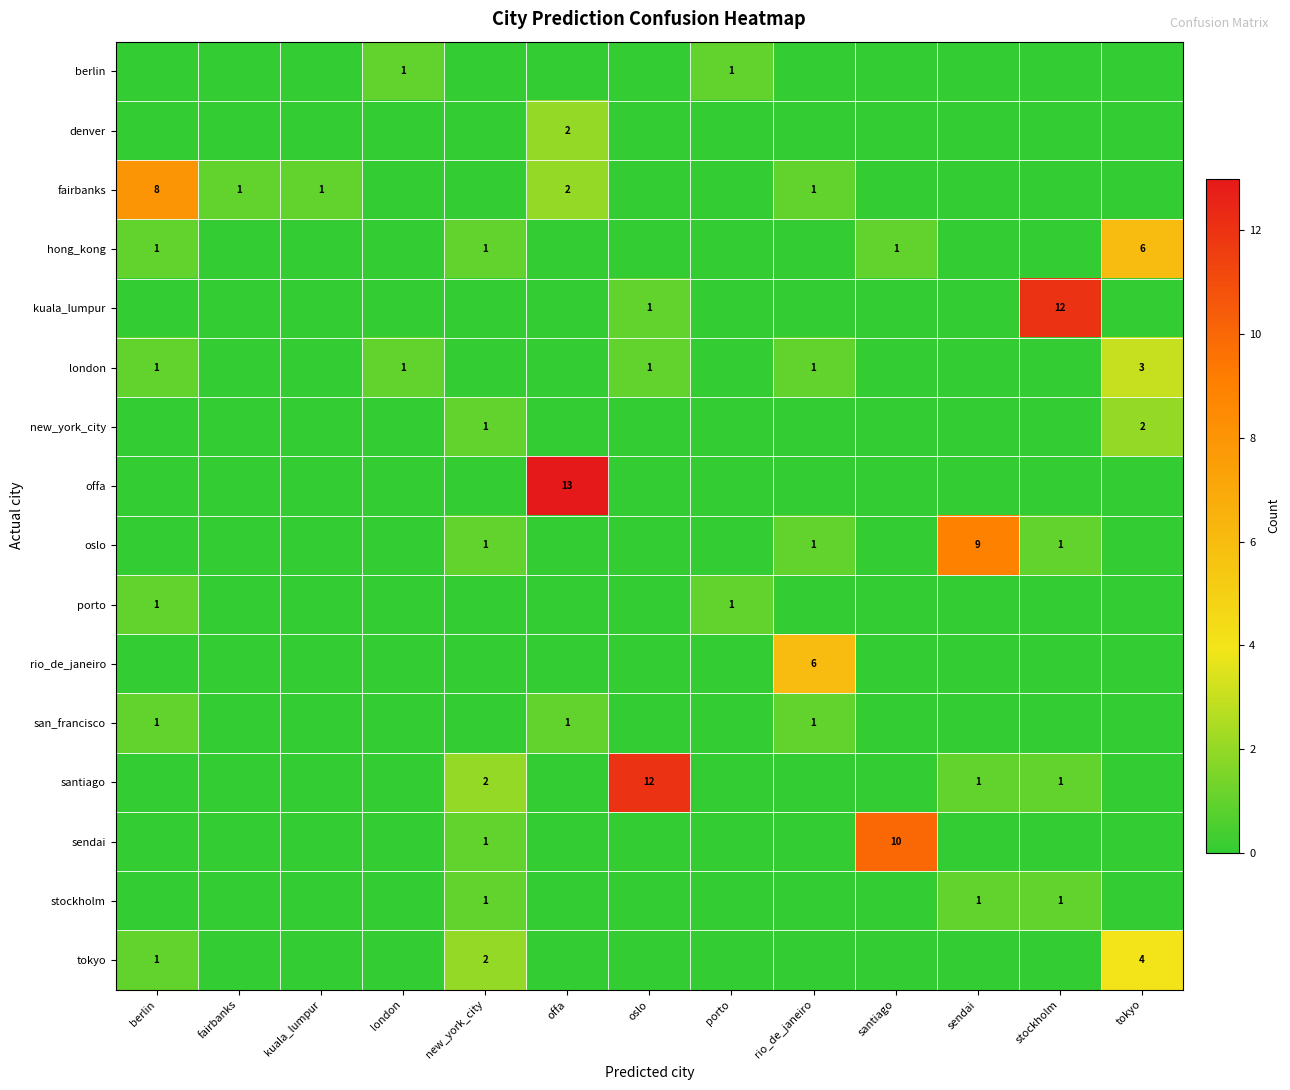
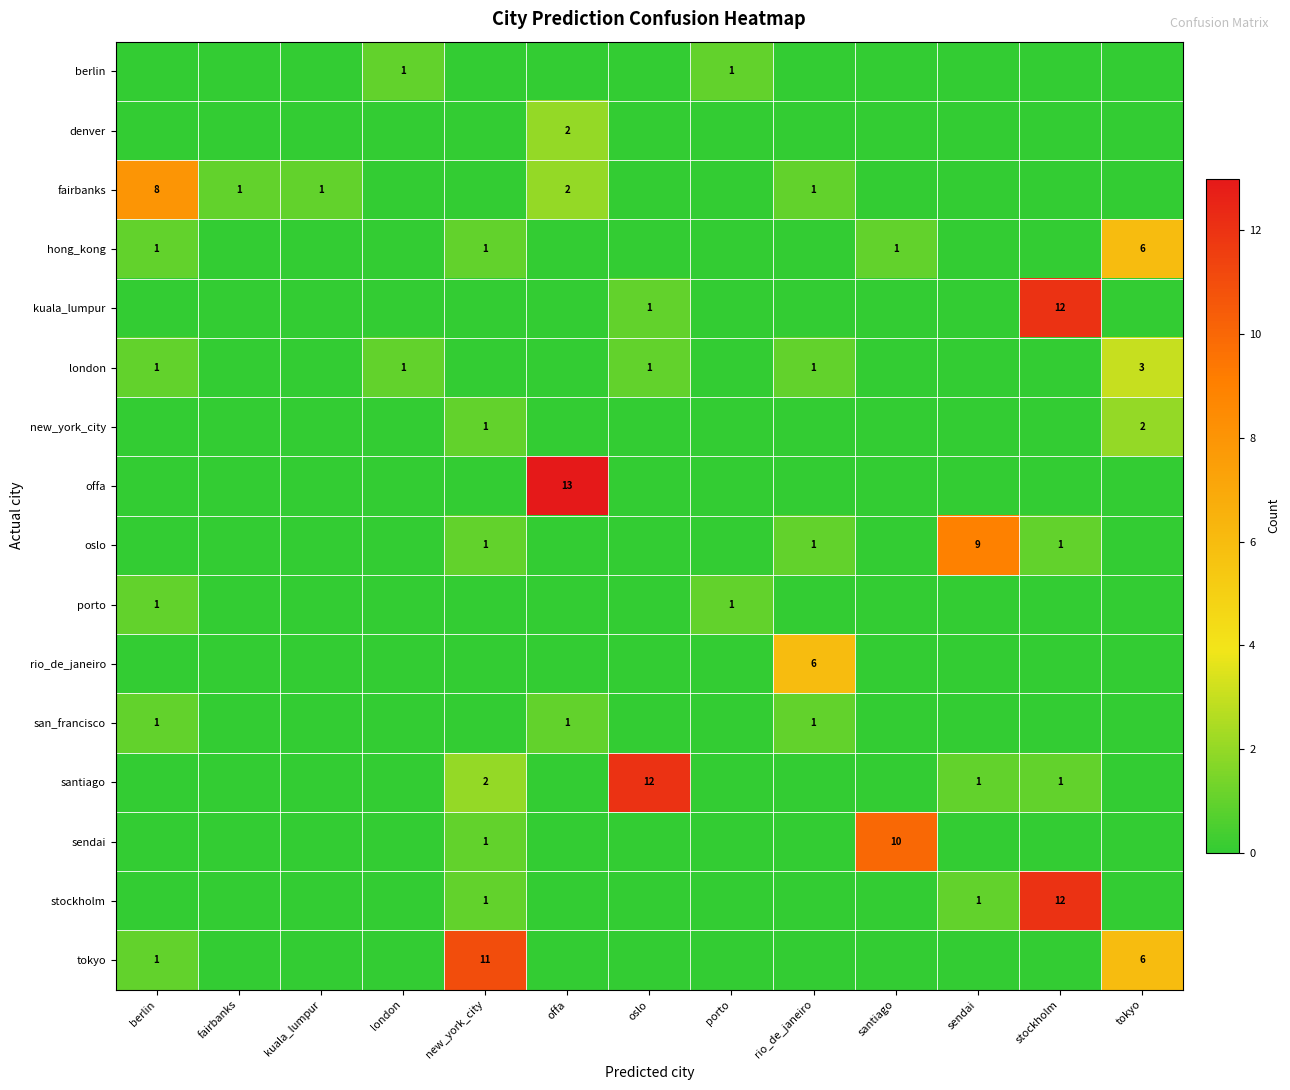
stockholm, stockholm: 1 -> 12
tokyo, new_york_city: 2 -> 11
tokyo, tokyo: 4 -> 6
